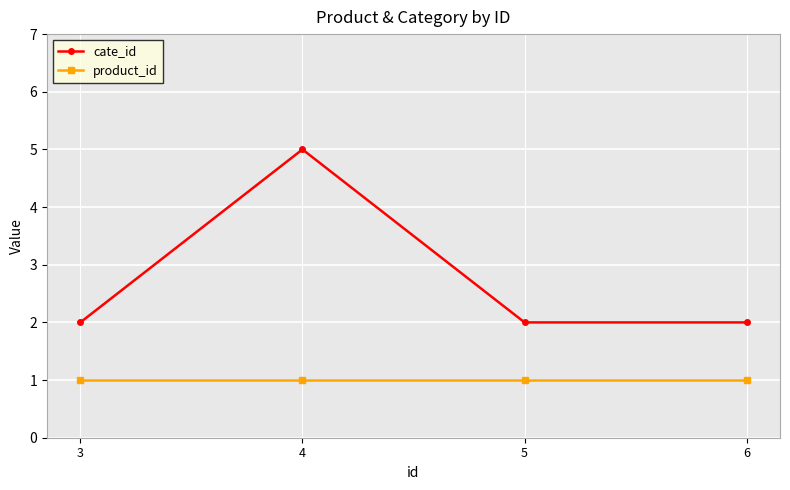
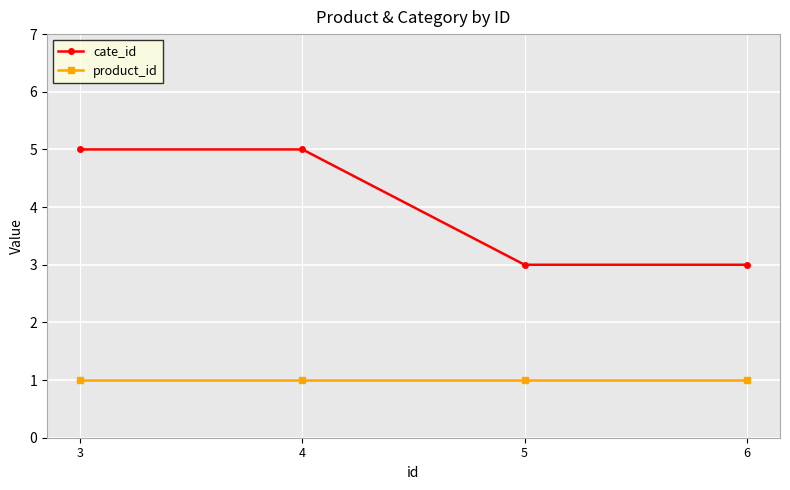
cate_id, 3: 2 -> 5
cate_id, 5: 2 -> 3
cate_id, 6: 2 -> 3
